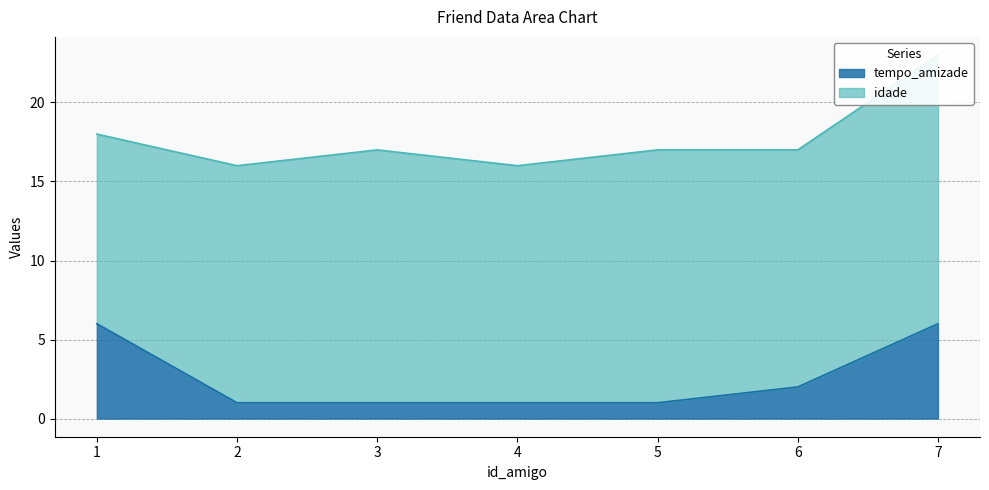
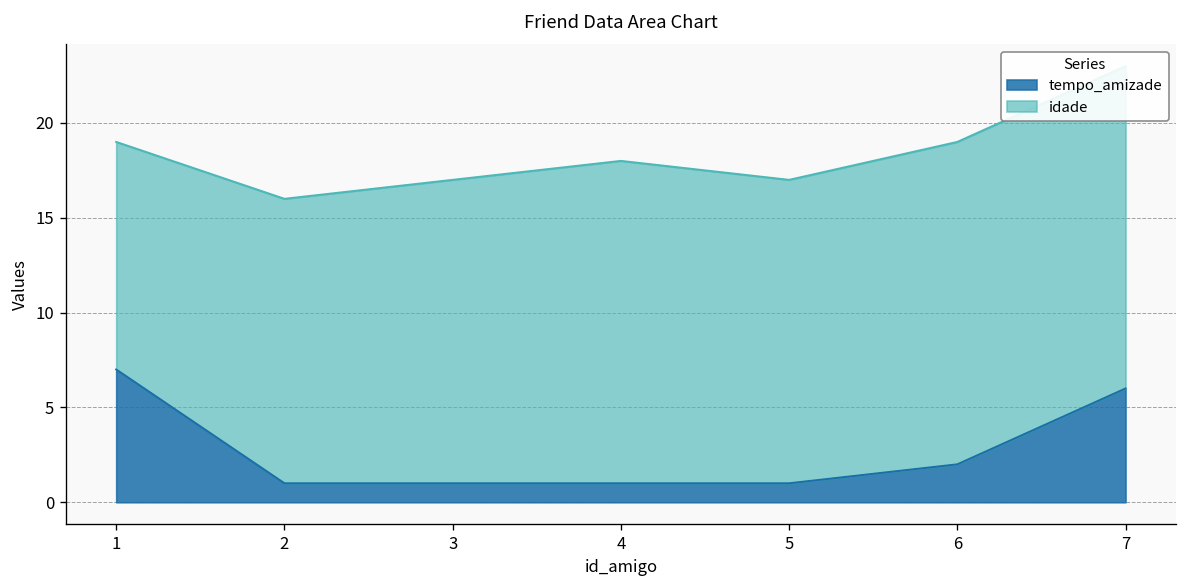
tempo_amizade, 1: 6 -> 7
idade, 4: 15 -> 17
idade, 6: 15 -> 17
